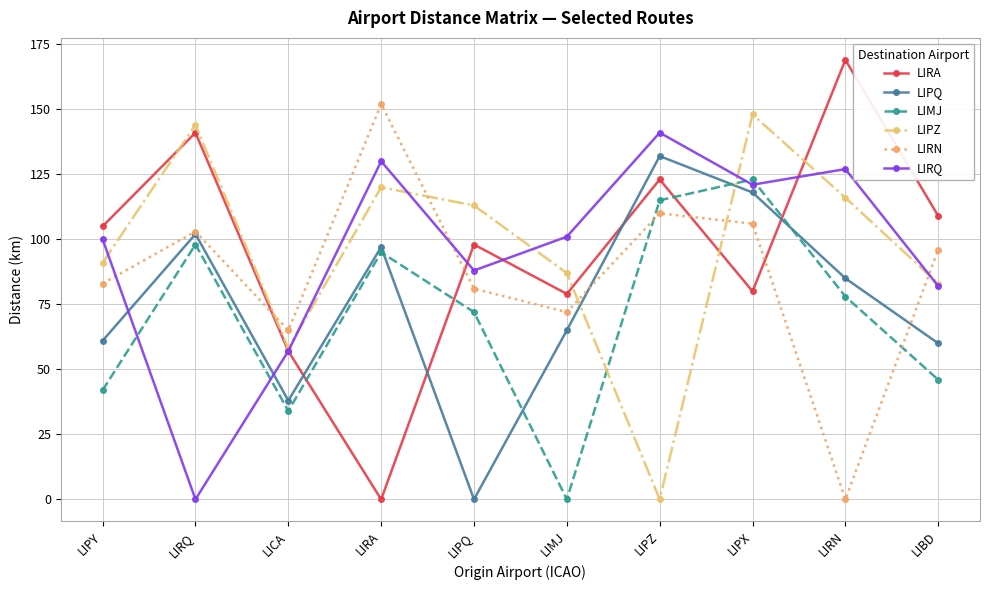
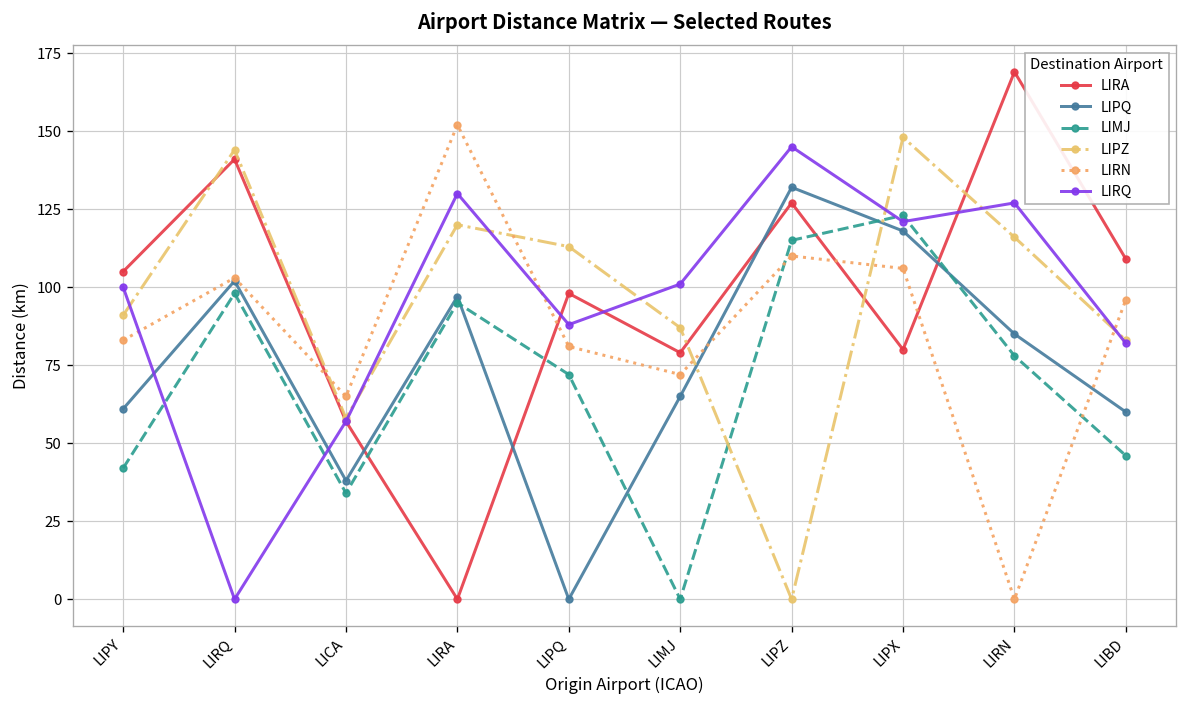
LIRA, LIPZ: 123 -> 127
LIRQ, LIPZ: 141 -> 145
